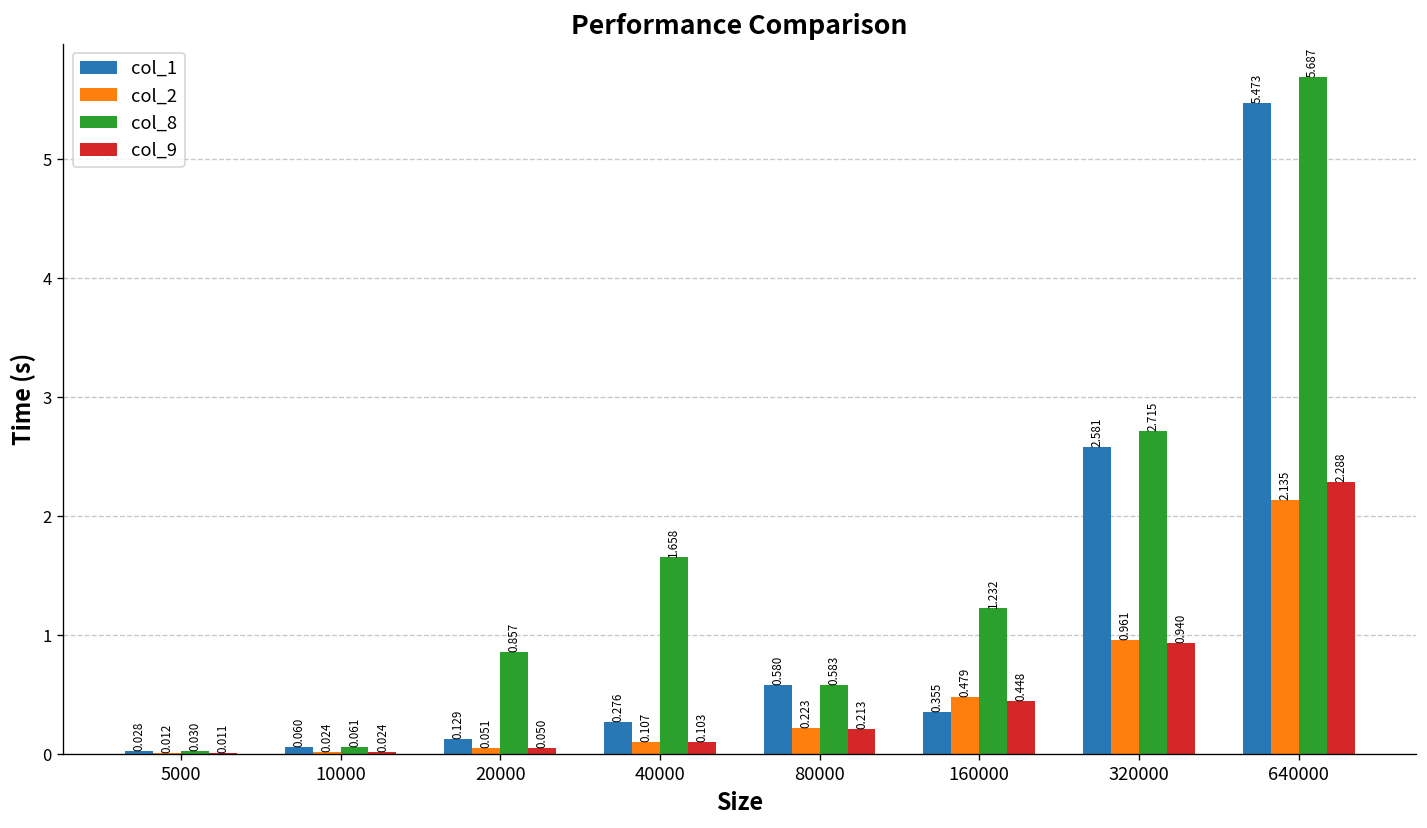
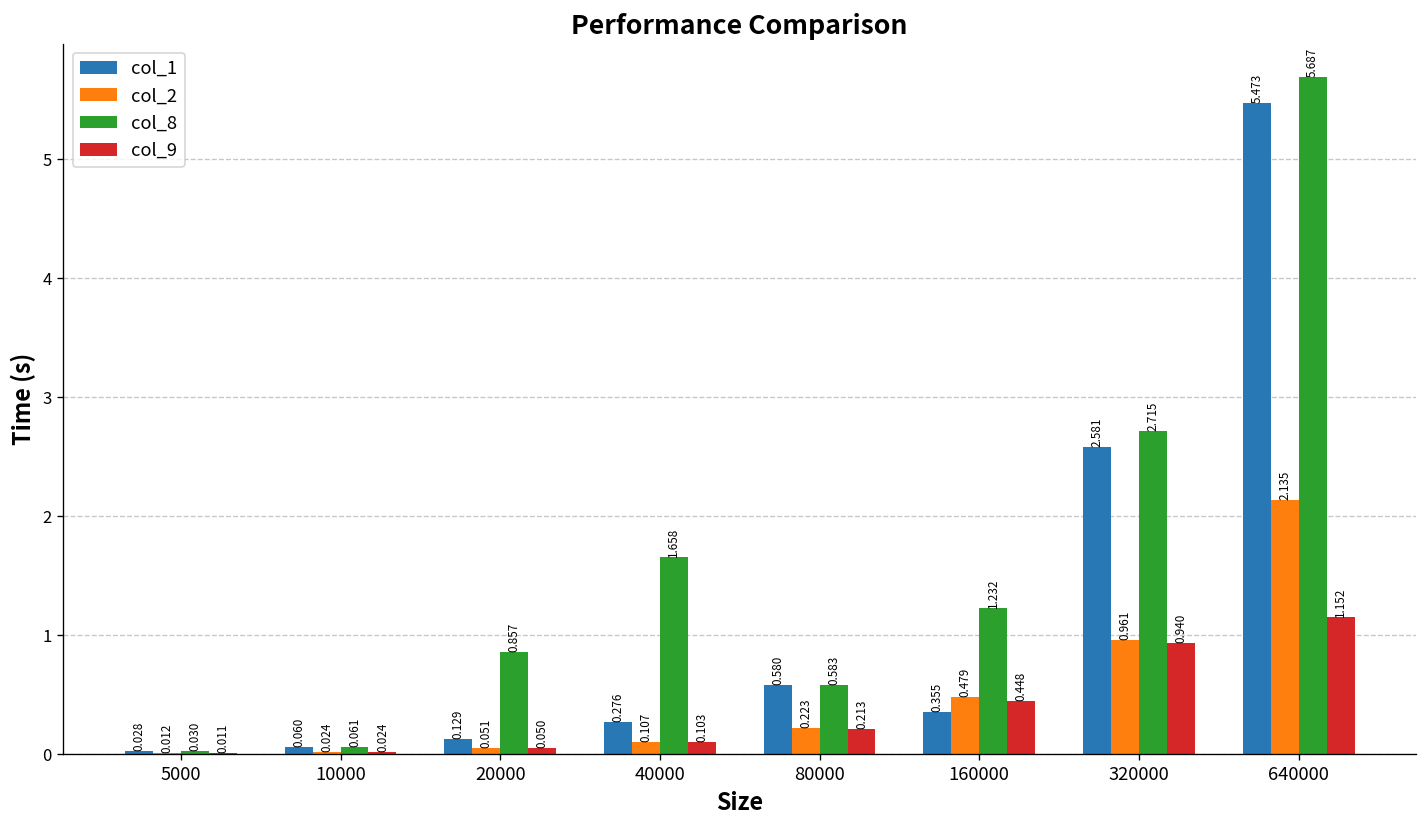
col_9, 640000: 2.288 -> 1.152
